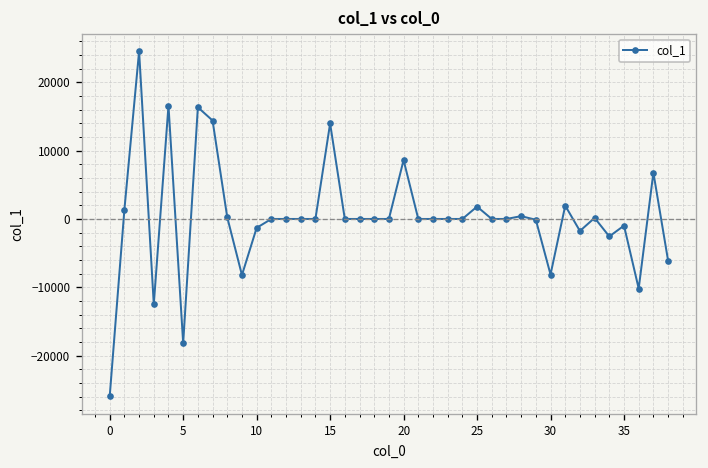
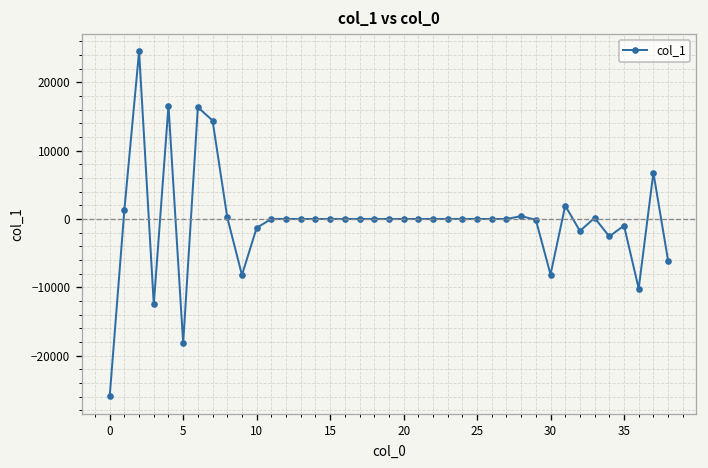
15: 14000 -> 0
20: 9000 -> 0
25: 2000 -> 0
